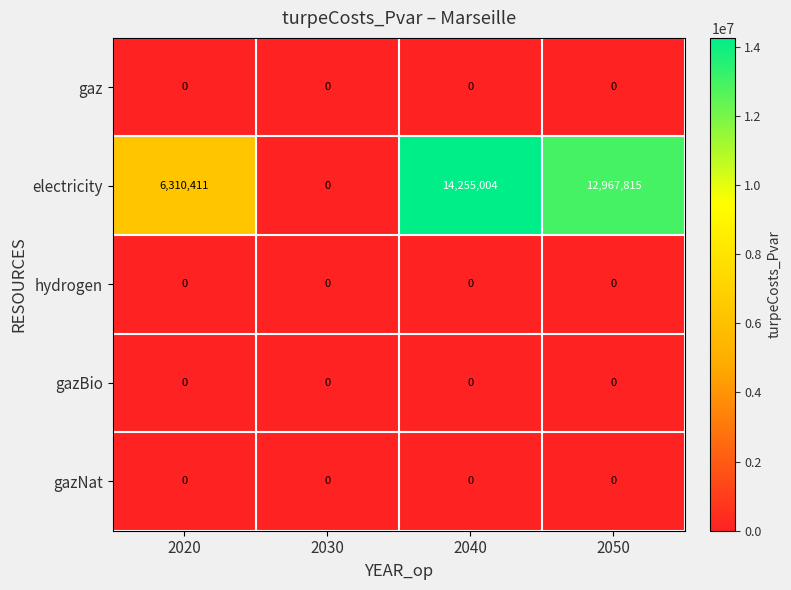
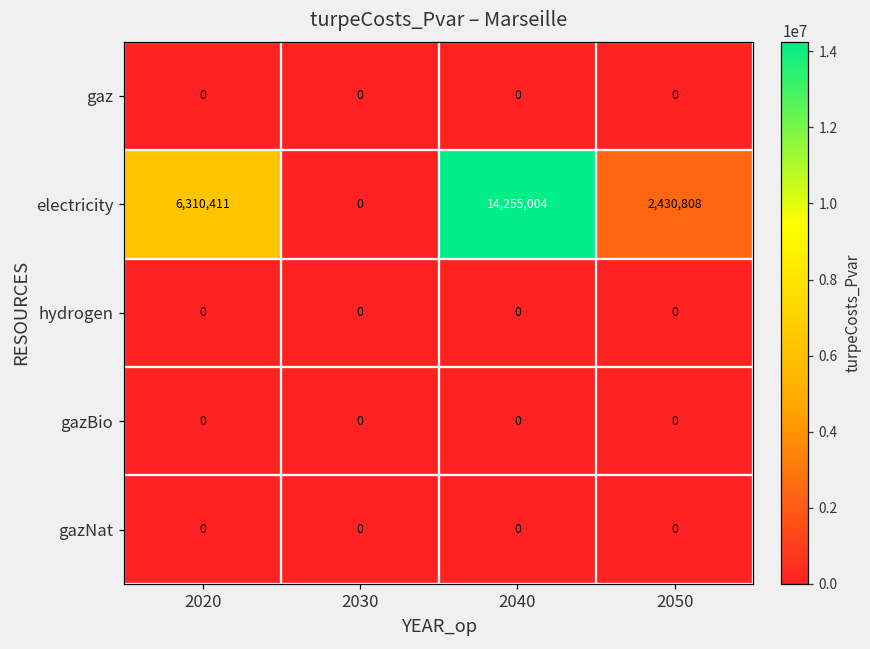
electricity, 2050: 12,967,815 -> 2,430,808
